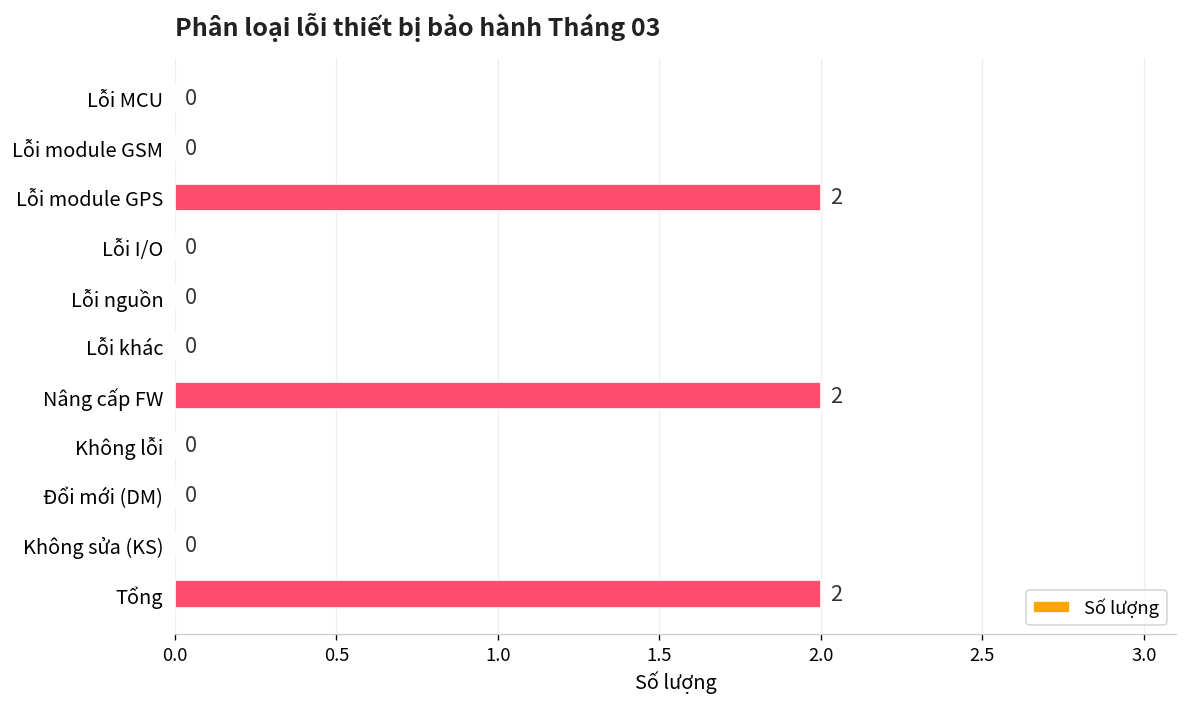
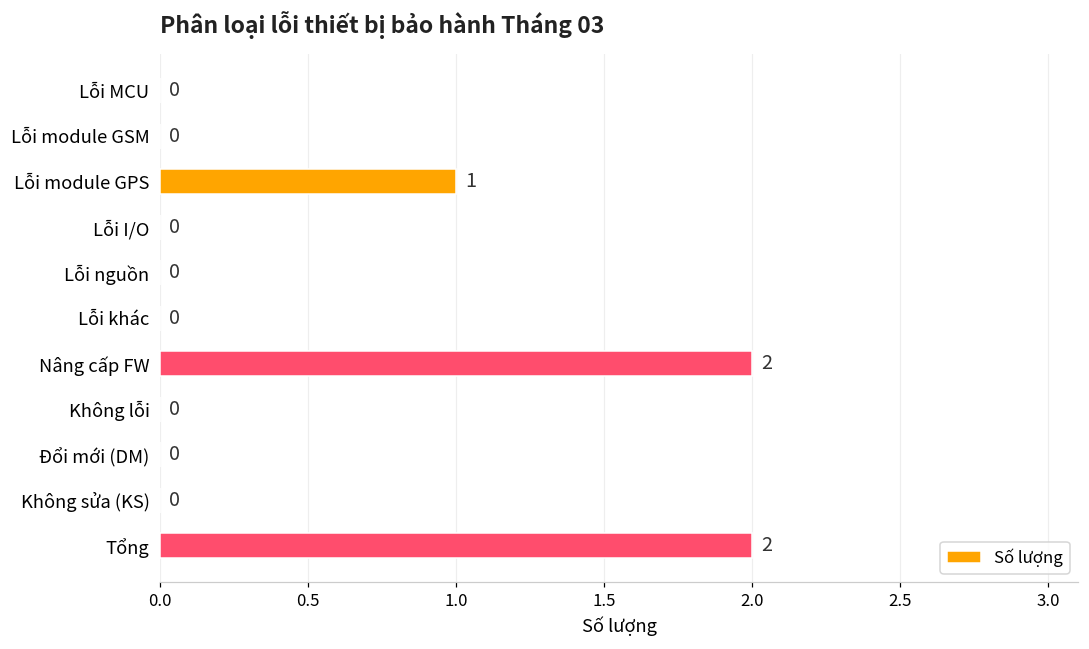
Lỗi module GPS: 2 -> 1
